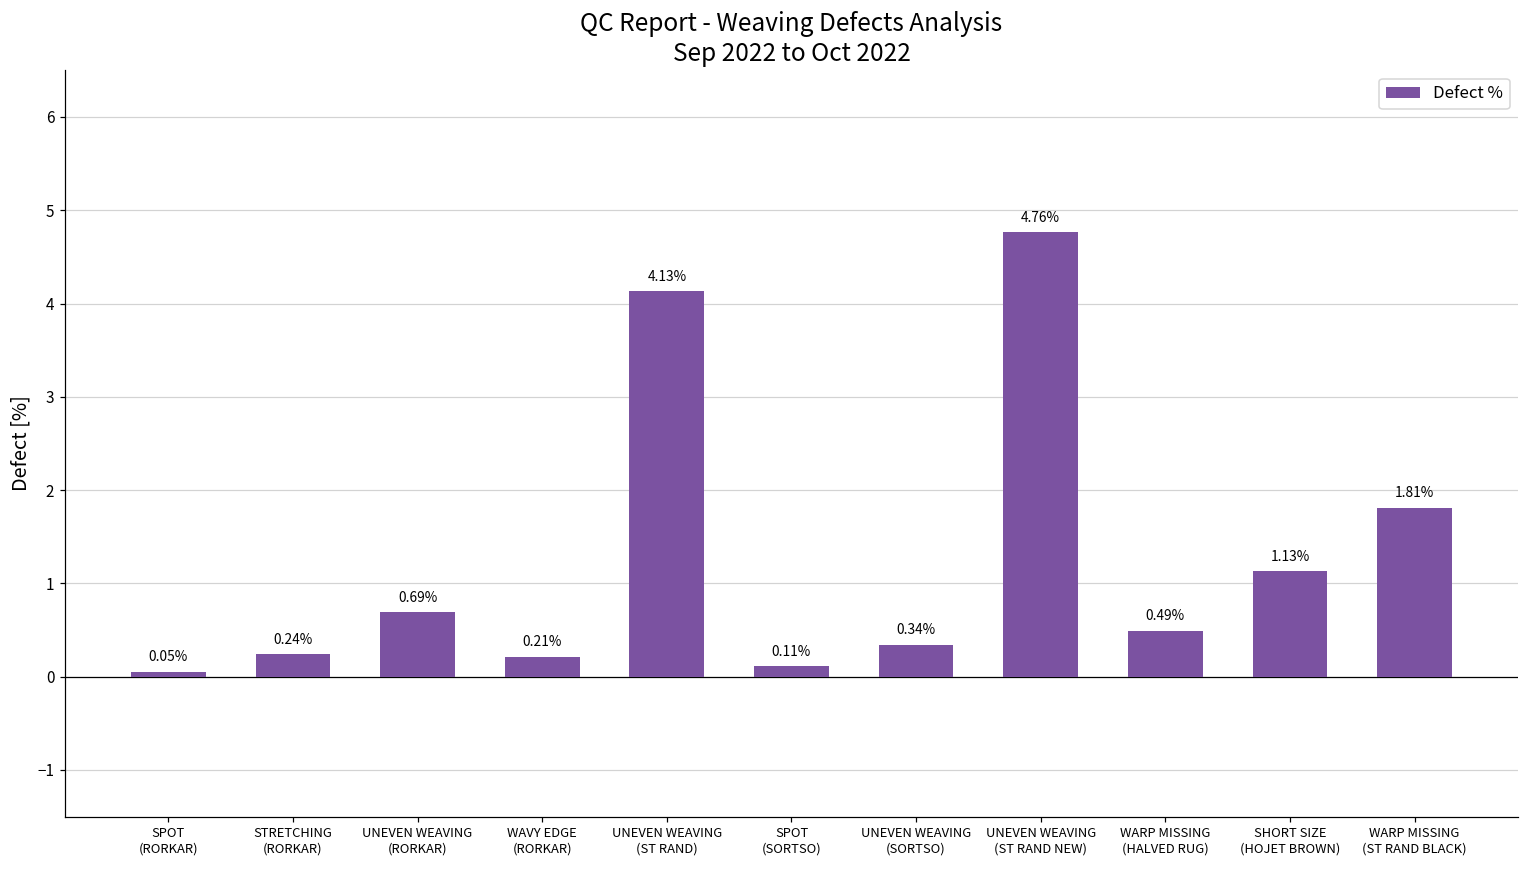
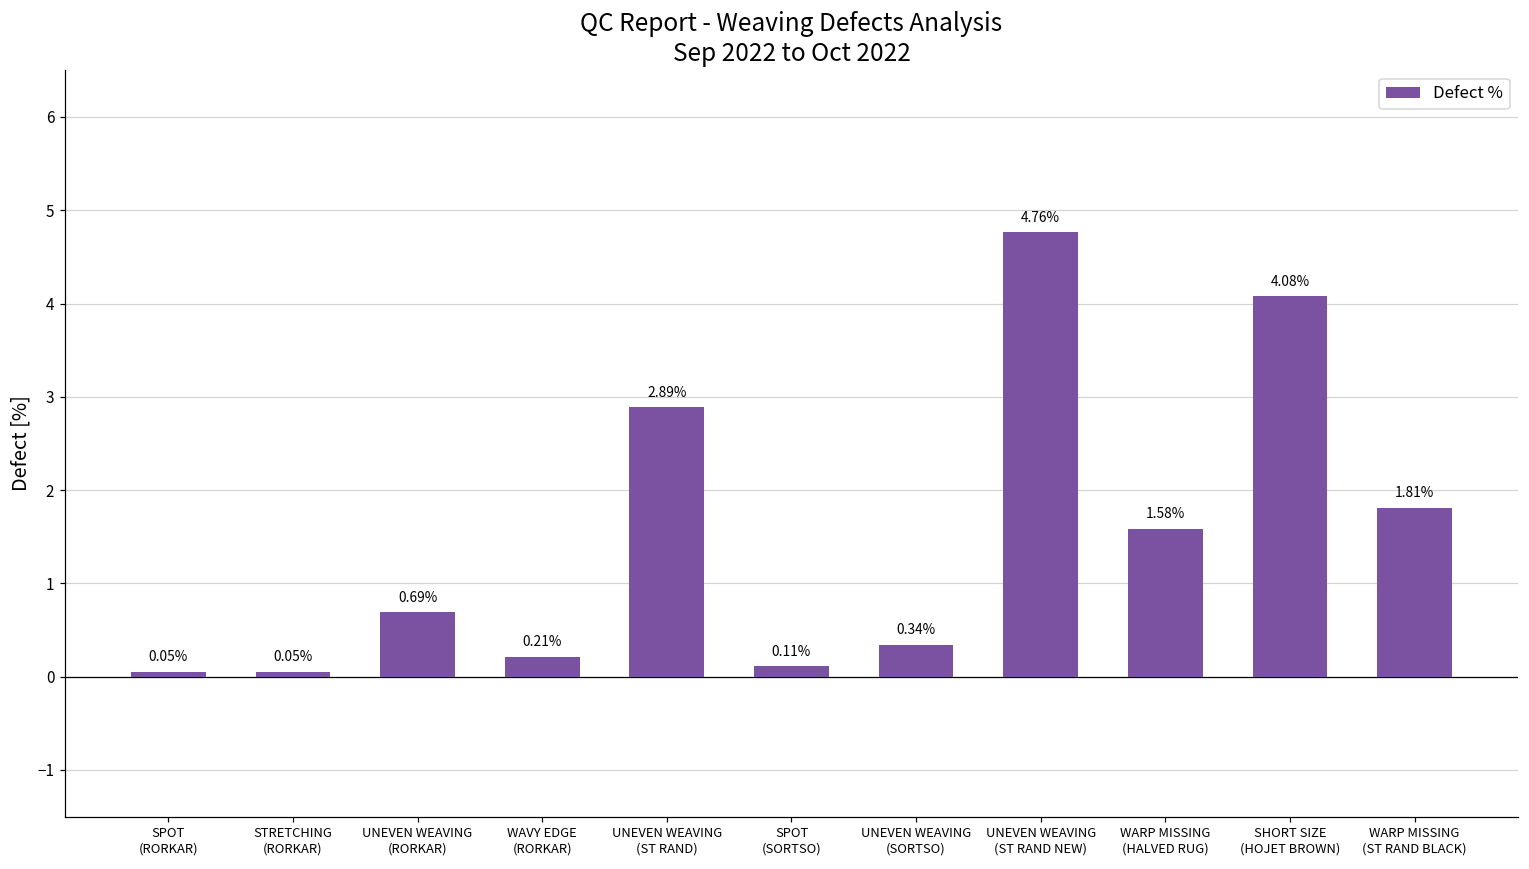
STRETCHING (RORKAR): 0.24% -> 0.05%
UNEVEN WEAVING (ST RAND): 4.13% -> 2.89%
WARP MISSING (HALVED RUG): 0.49% -> 1.58%
SHORT SIZE (HOJET BROWN): 1.13% -> 4.08%
